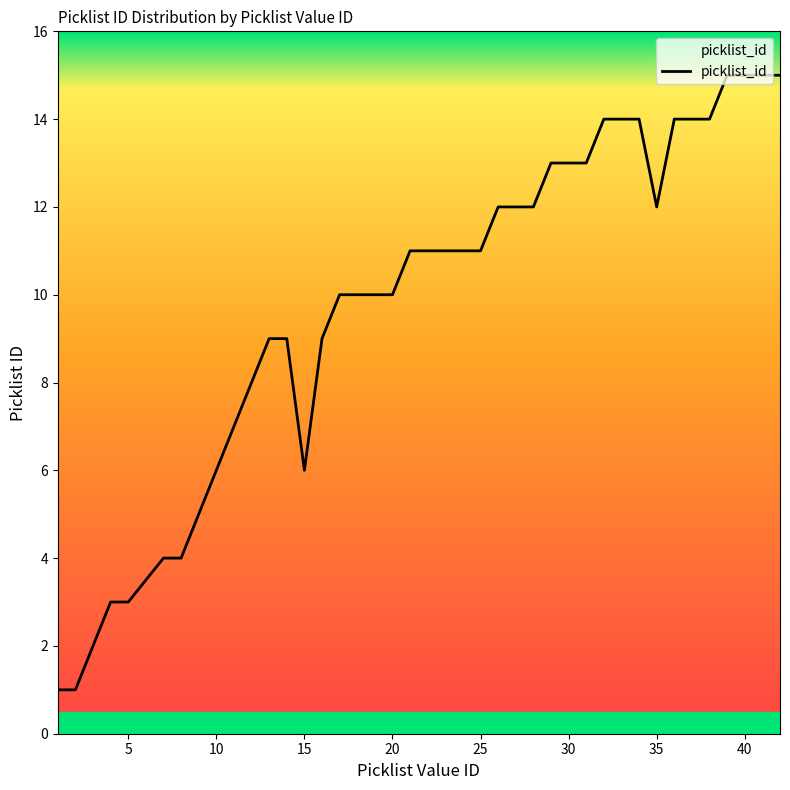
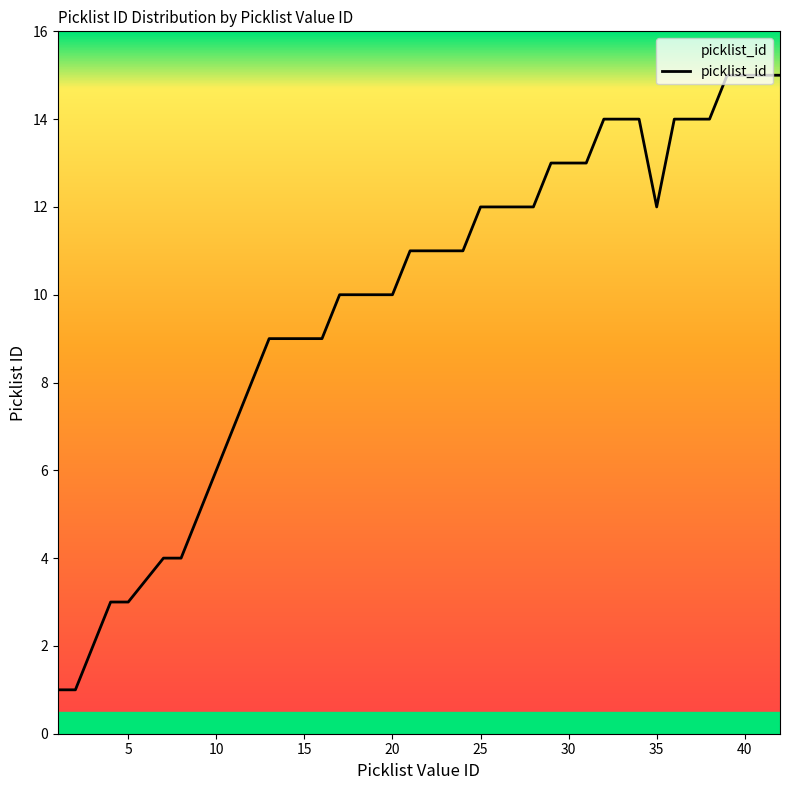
15: 6 -> 9
25: 11 -> 12
